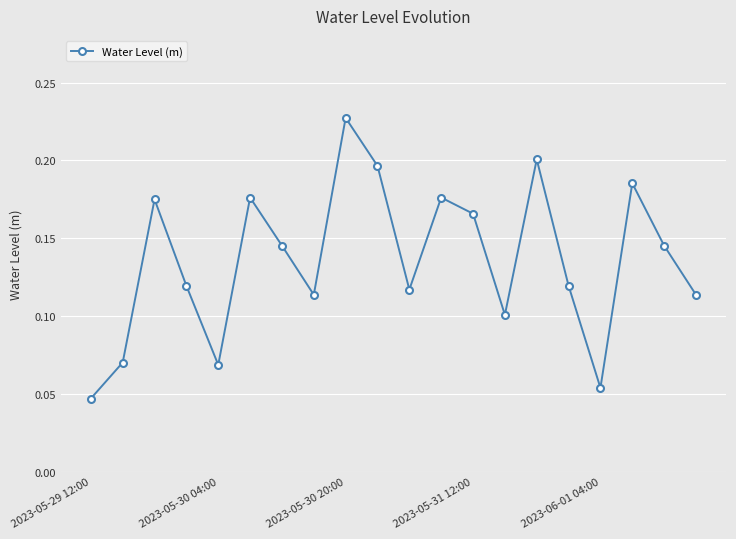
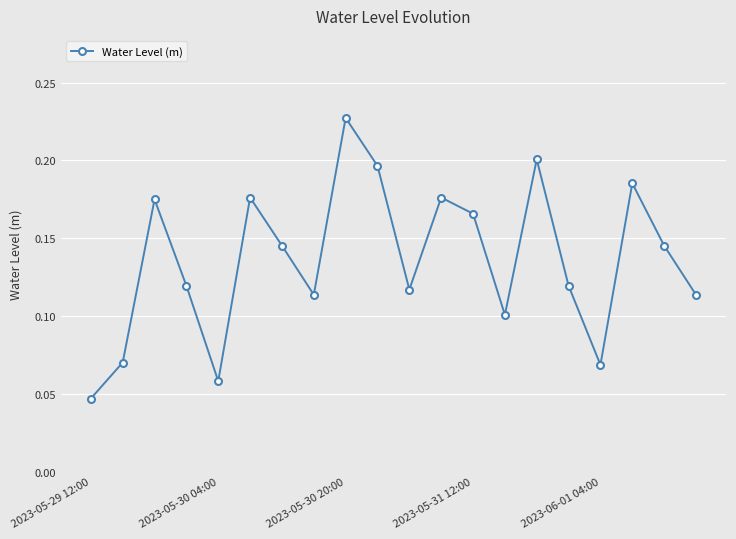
2023-05-30 04:00: 0.069 -> 0.058
2023-06-01 04:00: 0.054 -> 0.069
